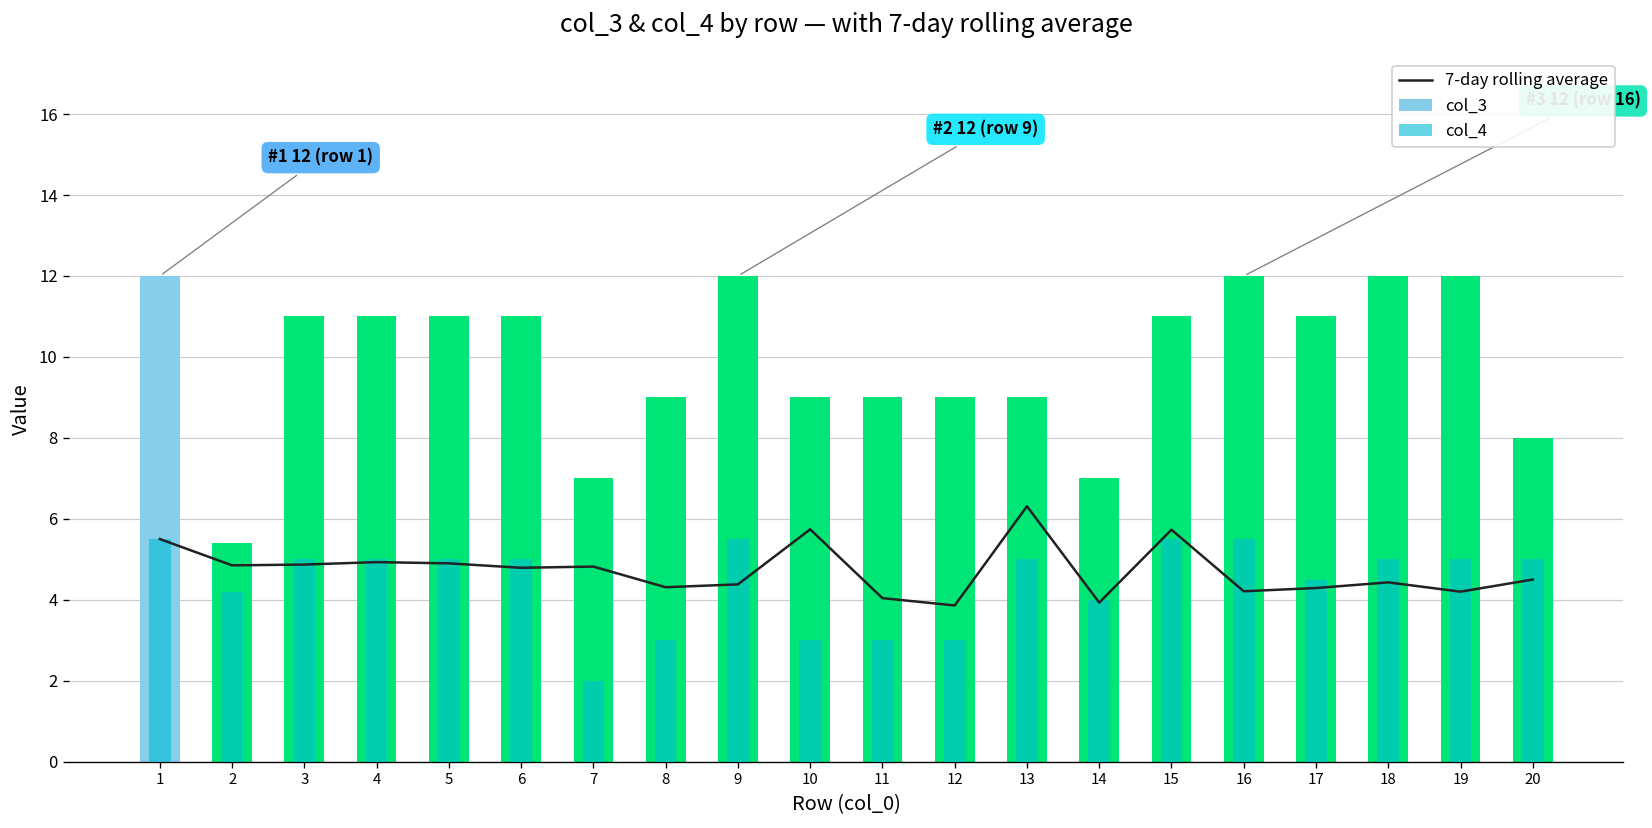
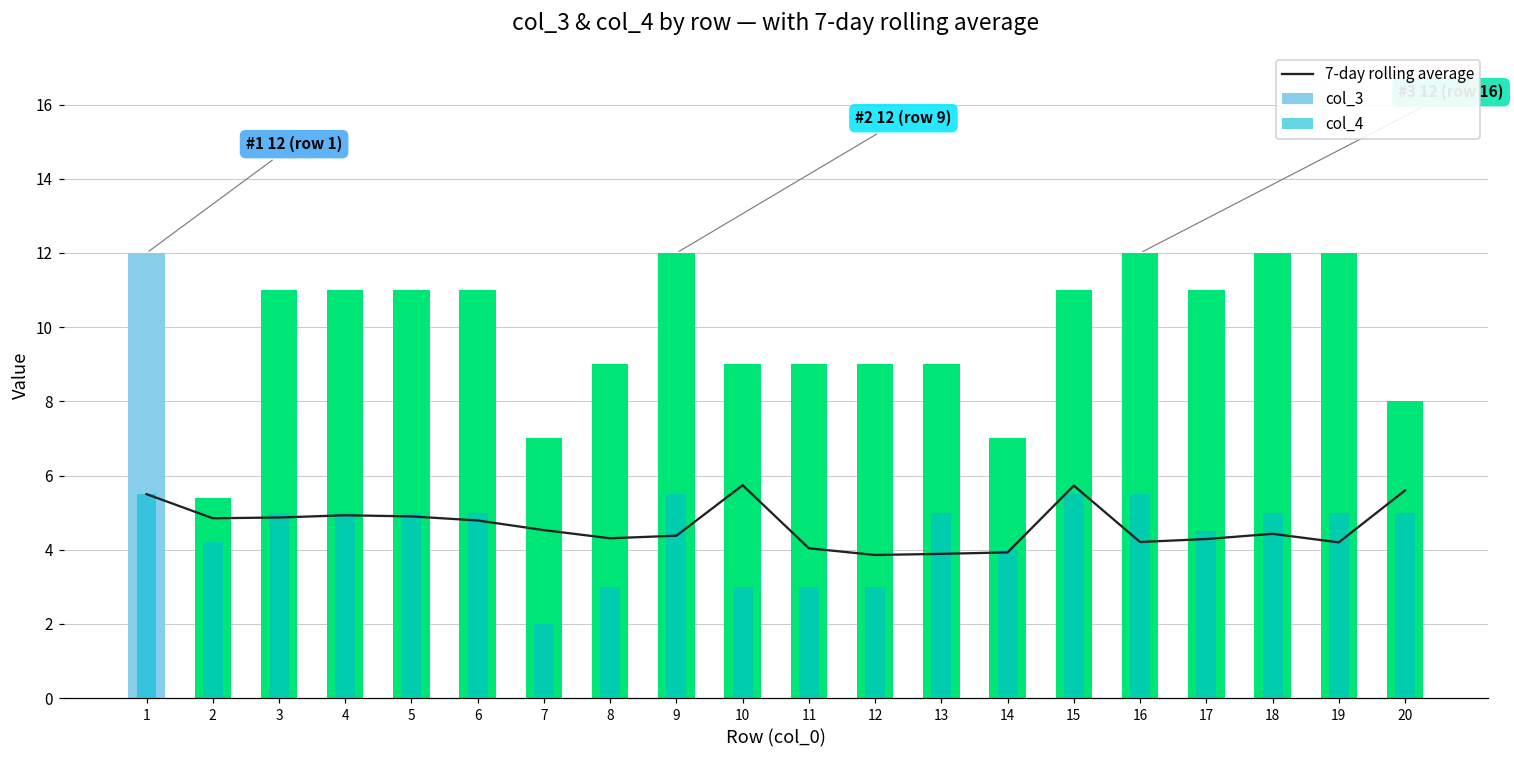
7-day rolling average, 7: 4.8 -> 4.5
7-day rolling average, 13: 6.3 -> 3.9
7-day rolling average, 20: 4.5 -> 5.6
